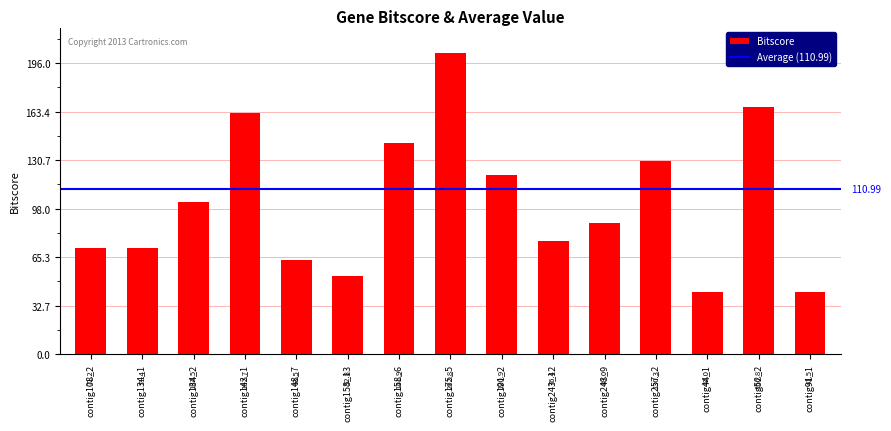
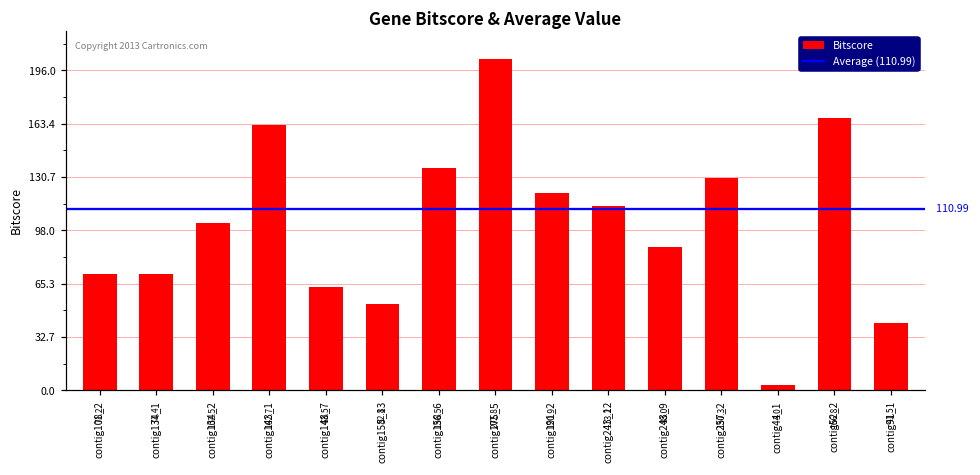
contig158_6: 141.9 -> 136.5
contig243_12: 76.4 -> 113.2
contig44_1: 42.0 -> 3.0
